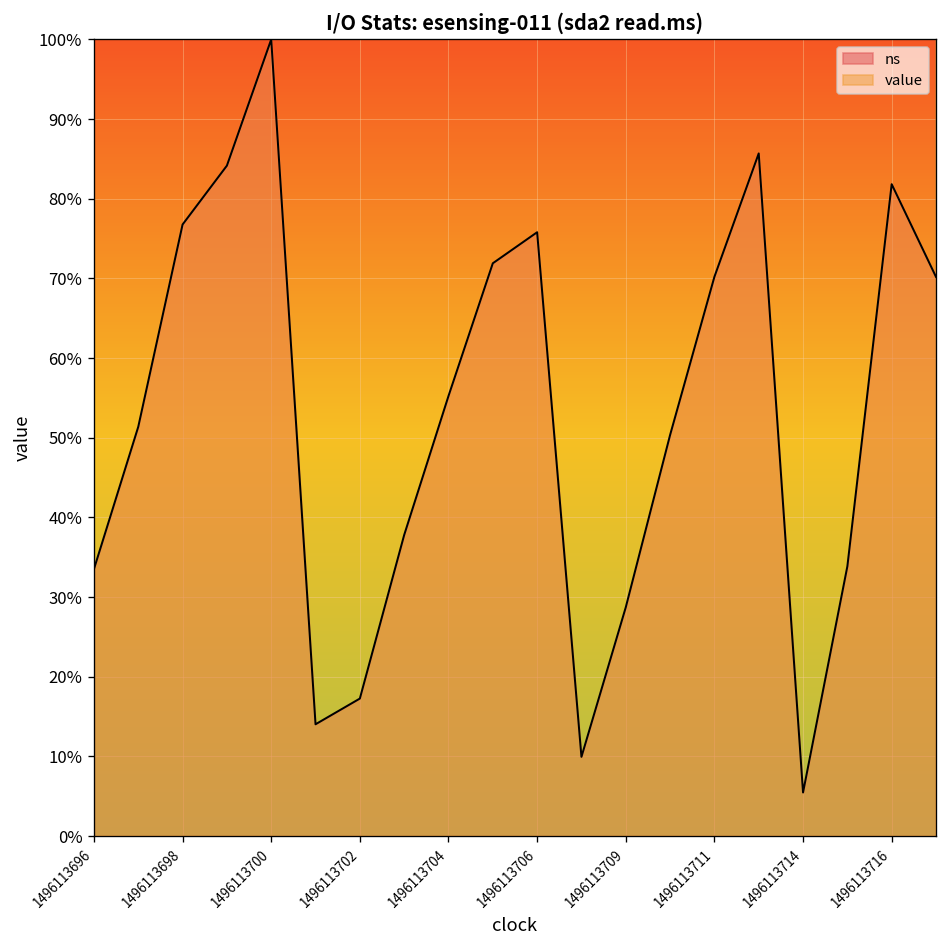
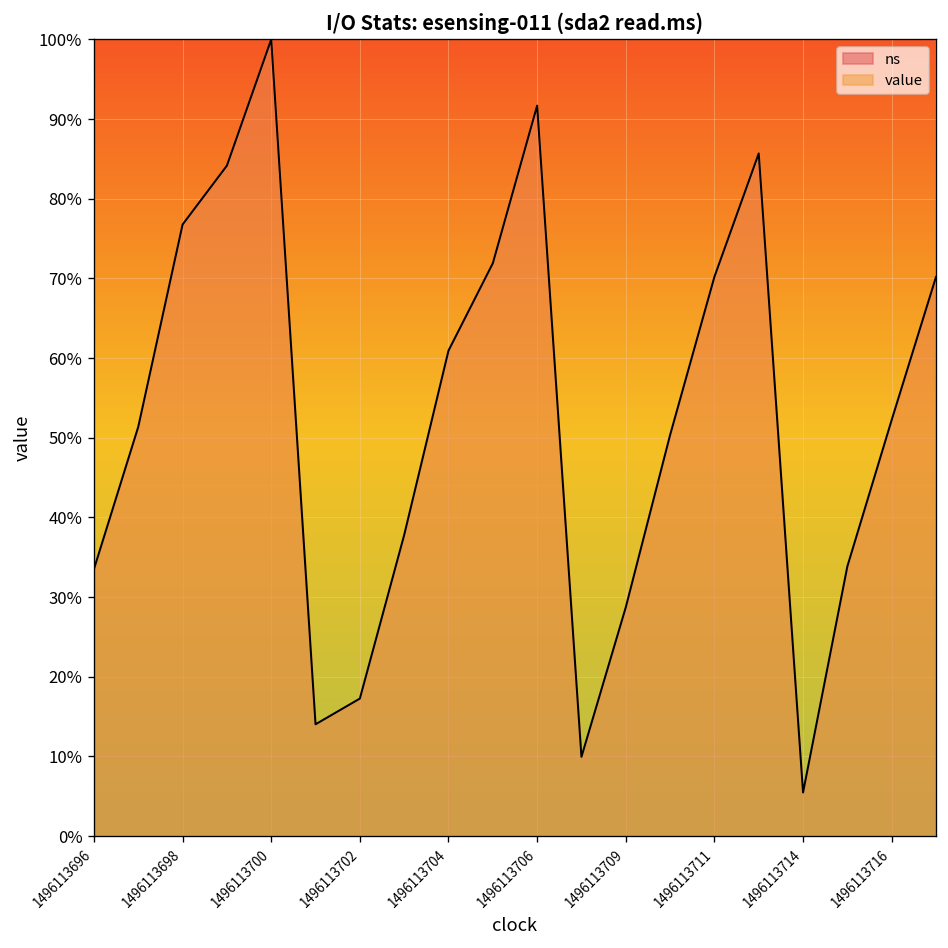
ns, 1496113704: 55% -> 61%
ns, 1496113706: 76% -> 92%
ns, 1496113716: 82% -> 52%
